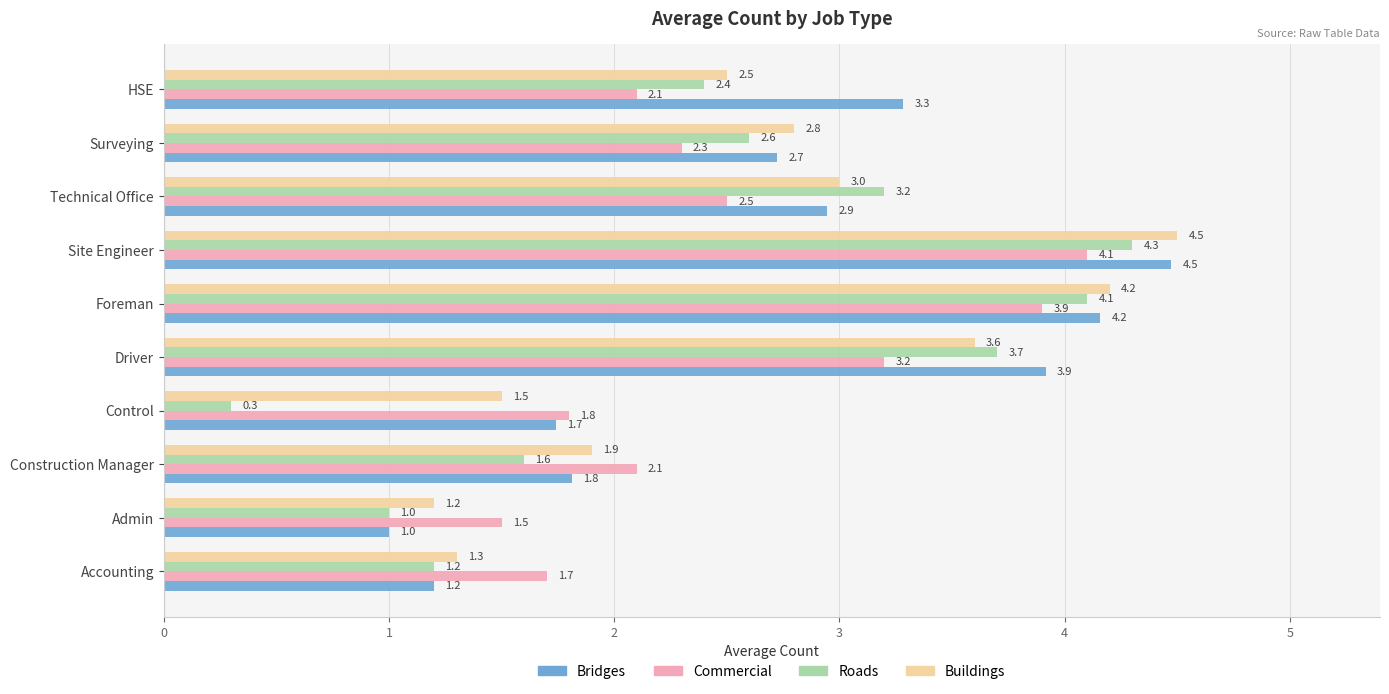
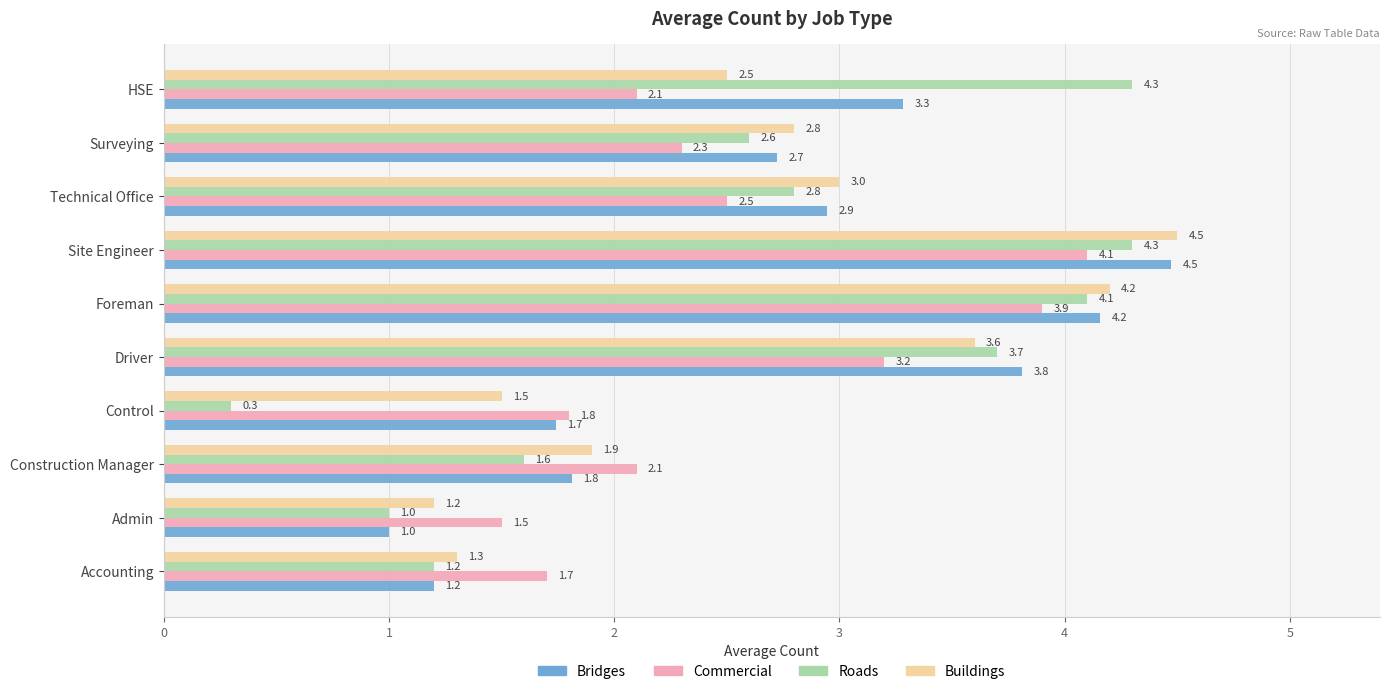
Roads, HSE: 2.4 -> 4.3
Roads, Technical Office: 3.2 -> 2.8
Bridges, Driver: 3.9 -> 3.8
